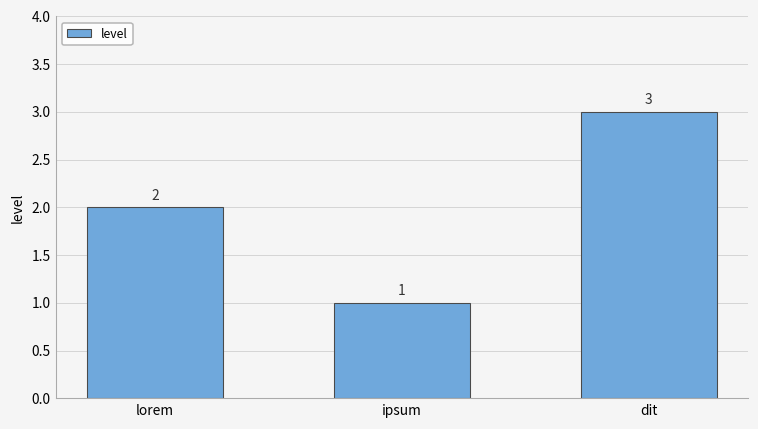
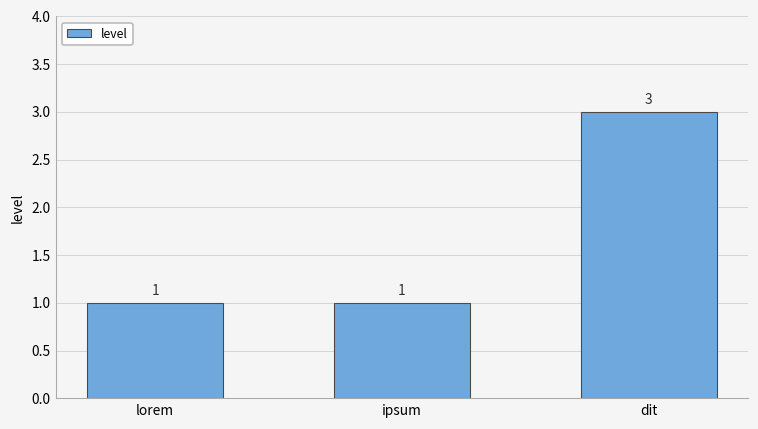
lorem: 2 -> 1
